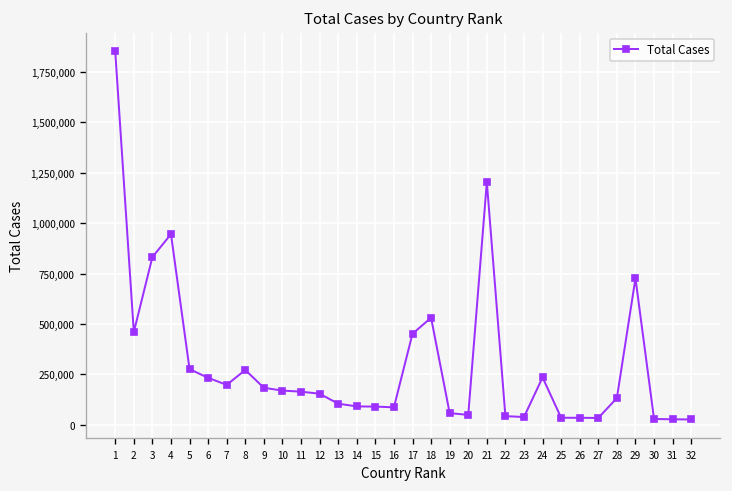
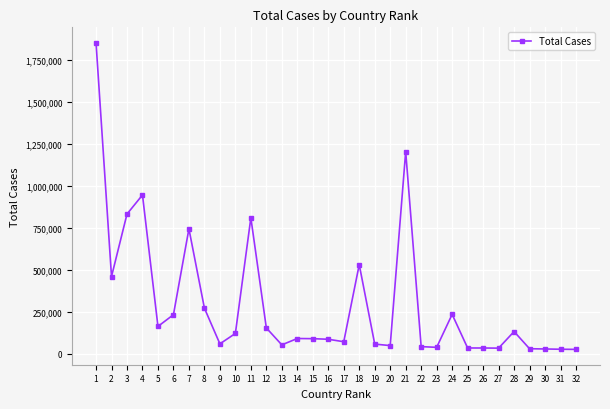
5: 280,000 -> 160,000
7: 200,000 -> 740,000
9: 180,000 -> 60,000
10: 170,000 -> 120,000
11: 160,000 -> 810,000
13: 110,000 -> 50,000
17: 450,000 -> 70,000
29: 730,000 -> 30,000
